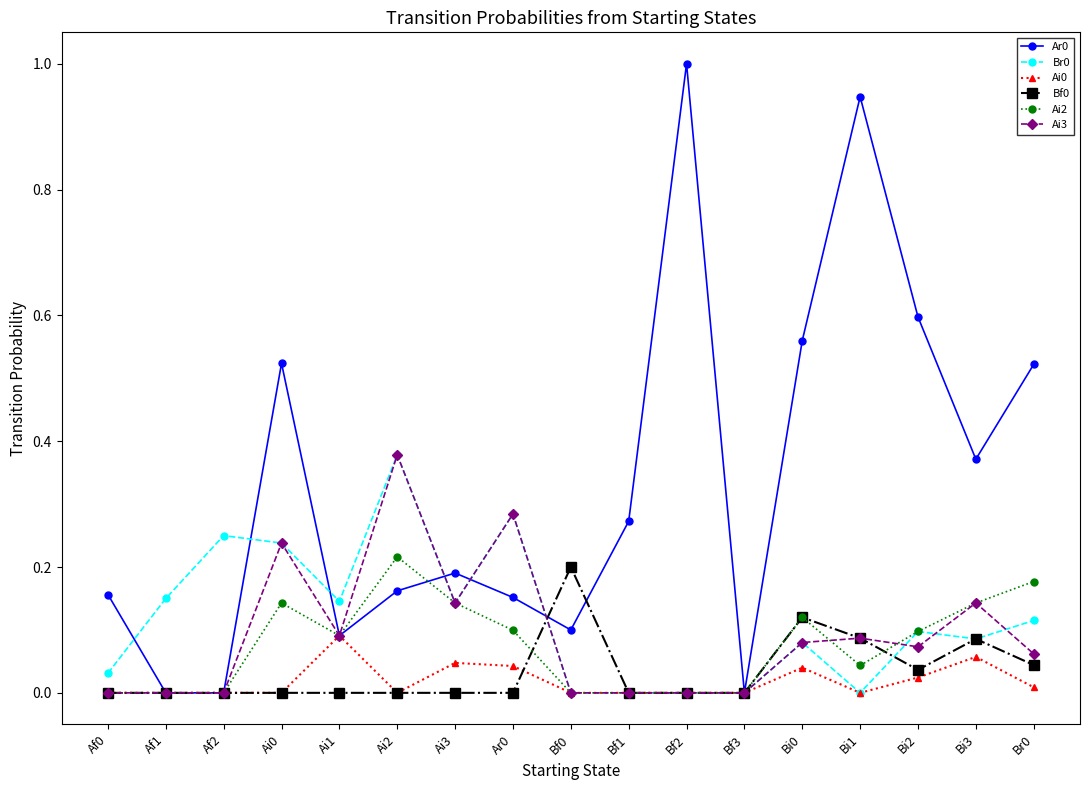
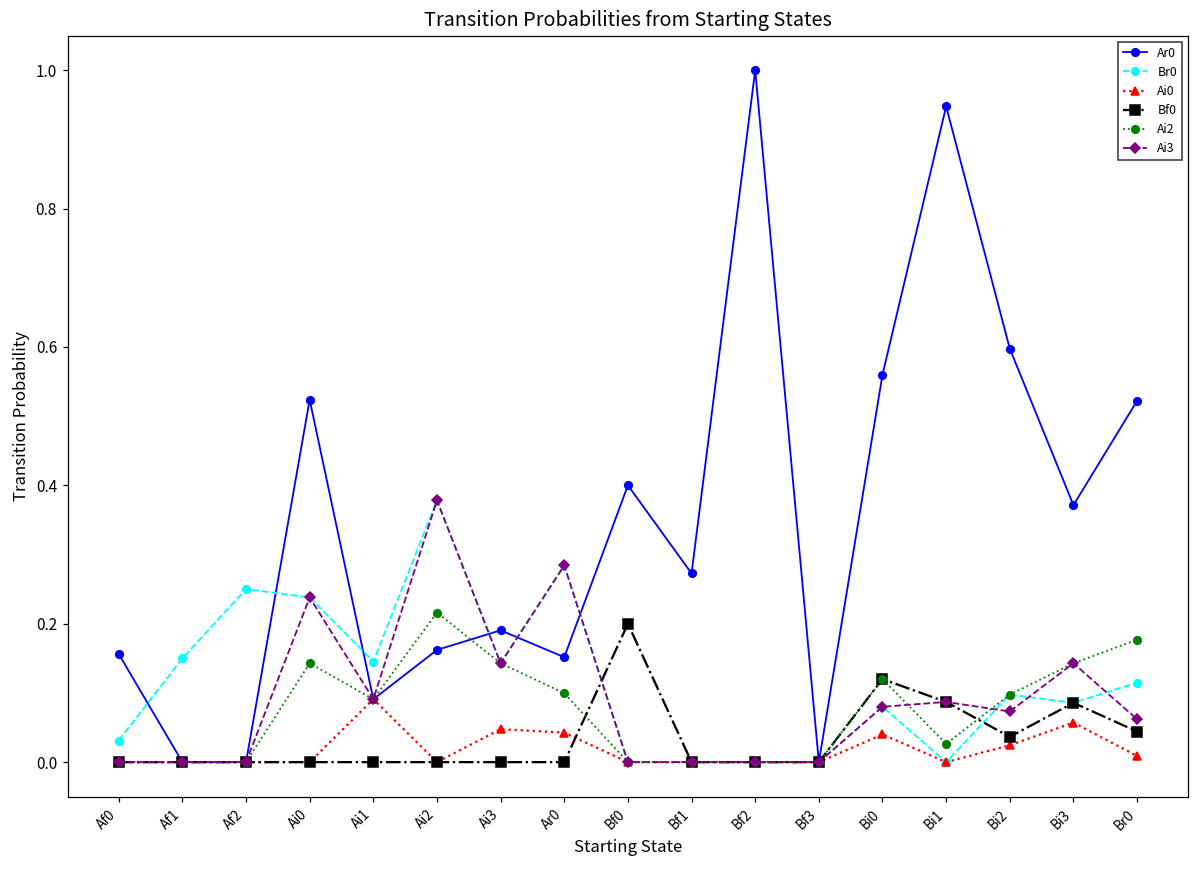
Ar0, Bf0: 0.1 -> 0.4
Ai2, Bi1: 0.04 -> 0.03
